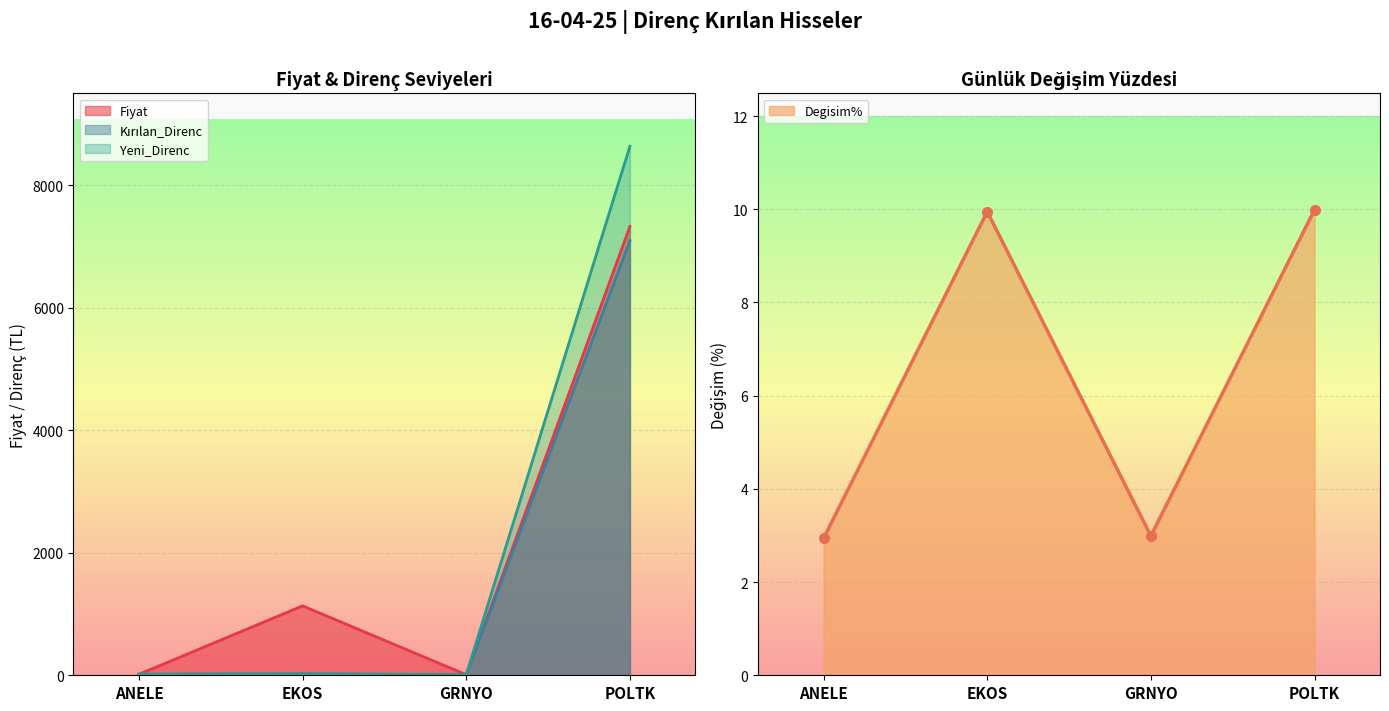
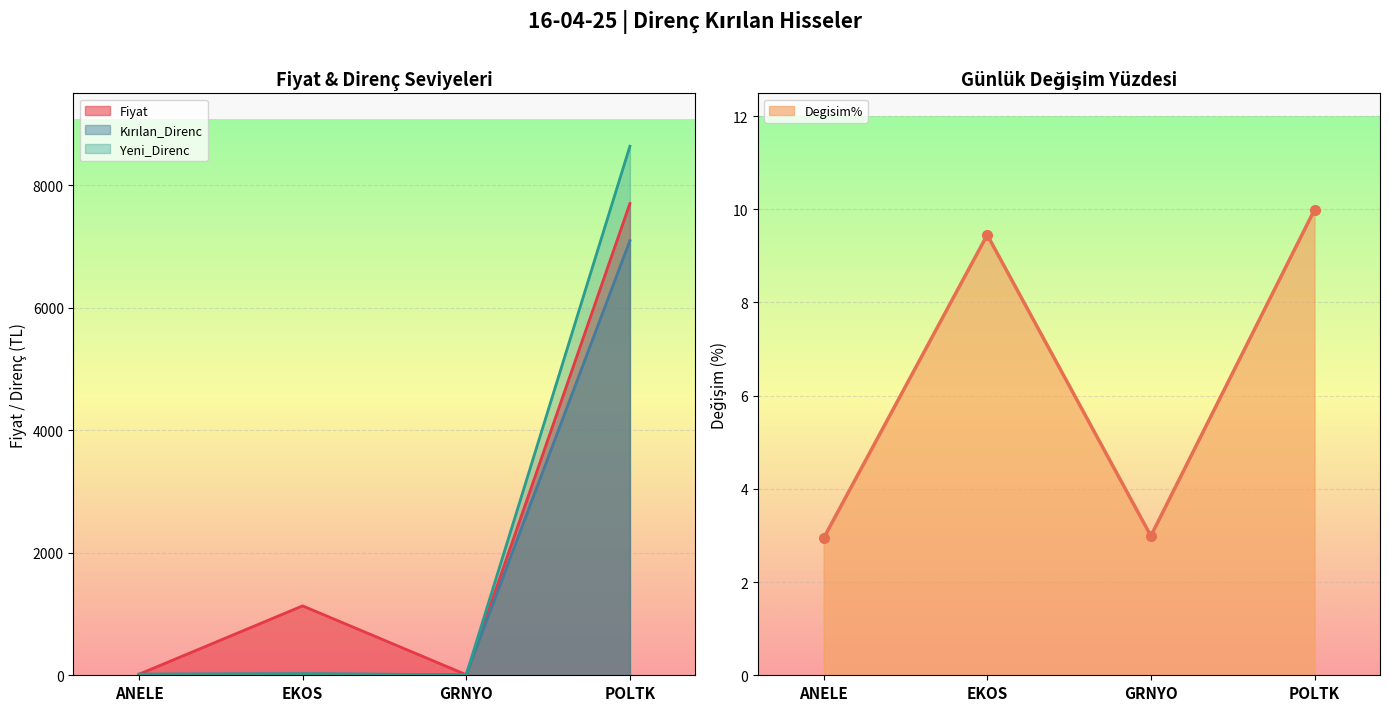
Fiyat & Direnç Seviyeleri, Fiyat, POLTK: 7300 -> 7700
Günlük Değişim Yüzdesi, EKOS: 10.0 -> 9.5
